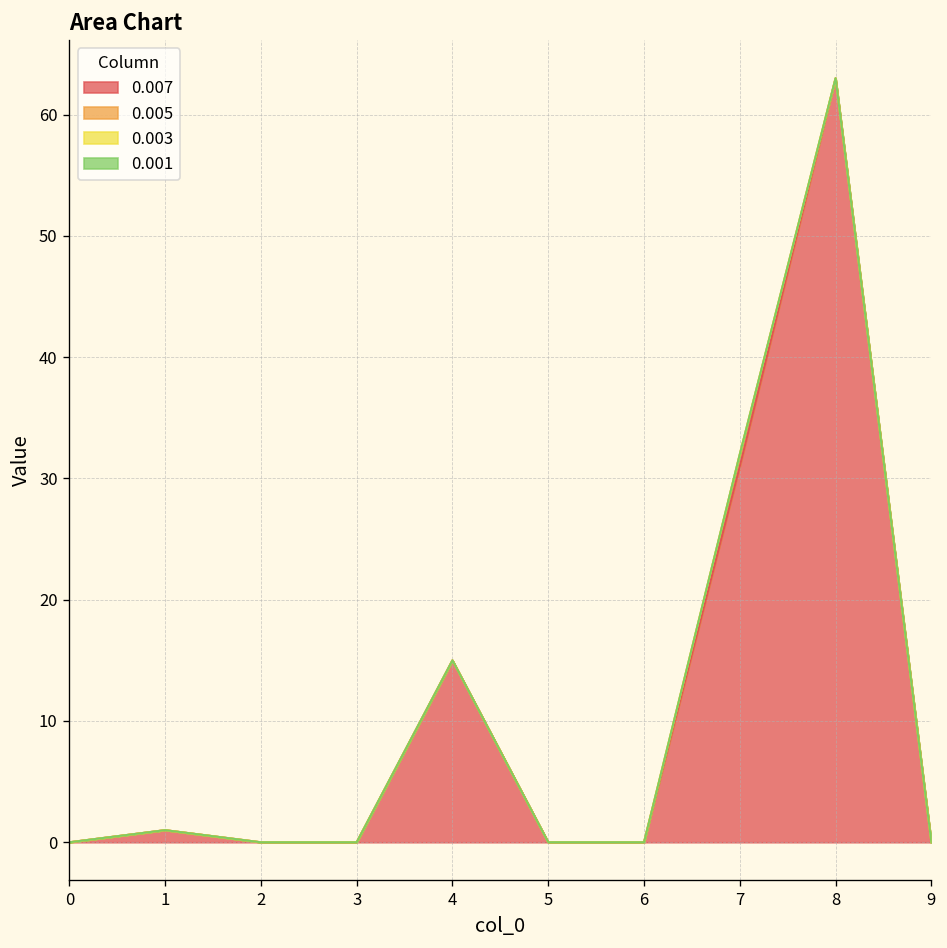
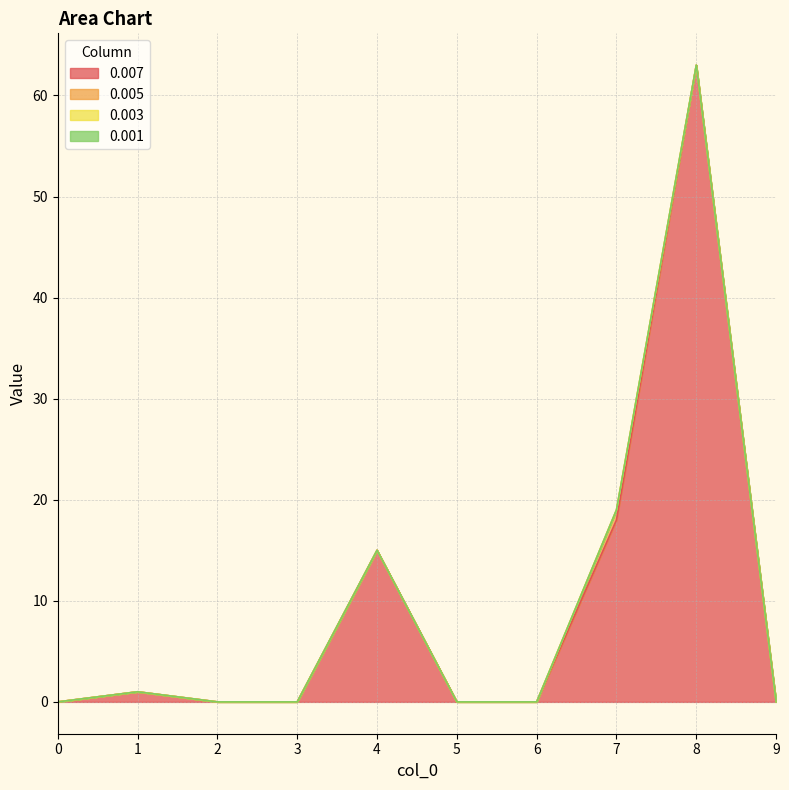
0.007, 7: 31 -> 18
